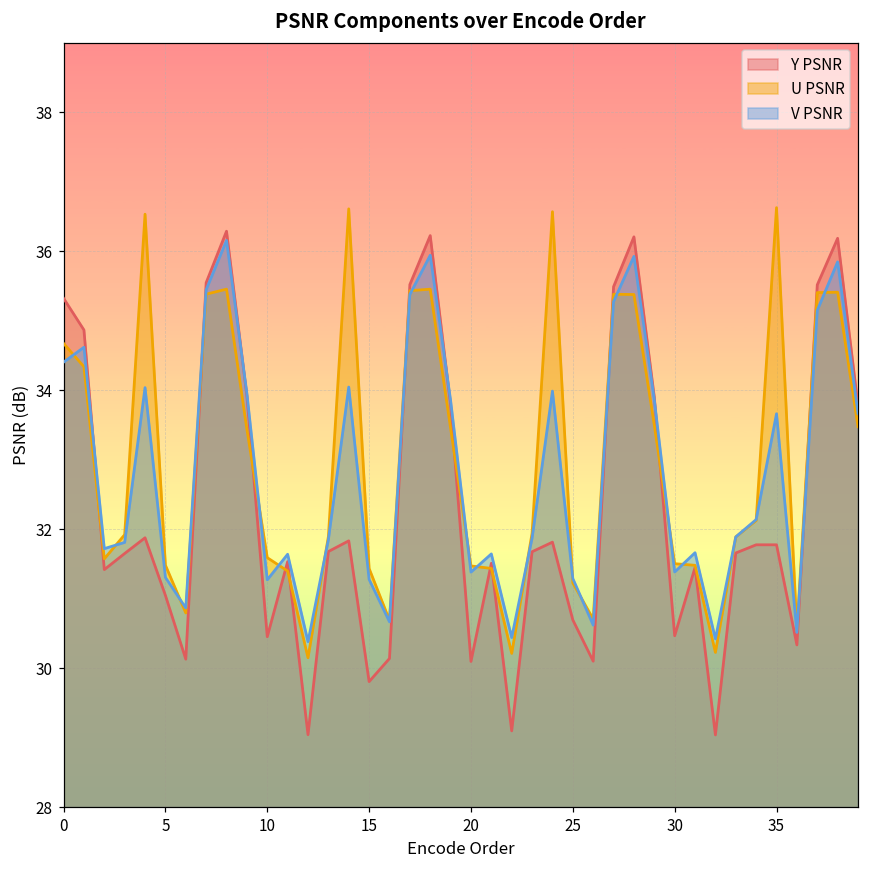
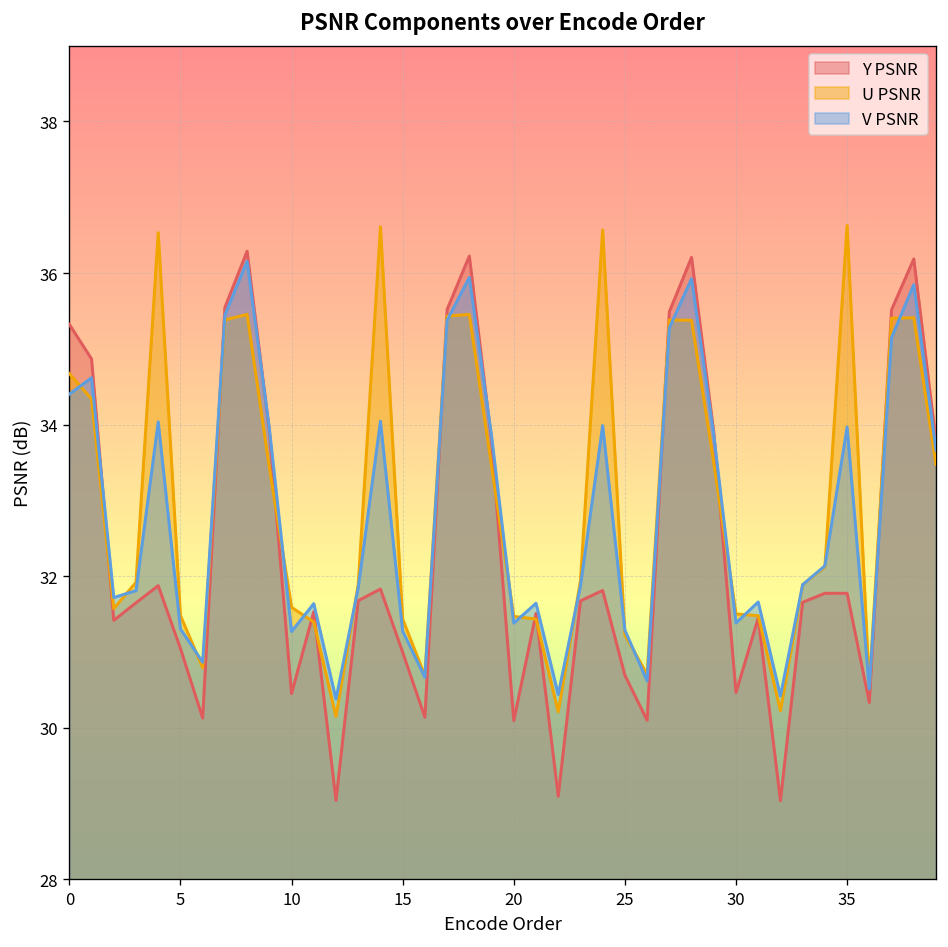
Y PSNR, 15: 29.8 -> 31.0
V PSNR, 35: 33.7 -> 34.0
